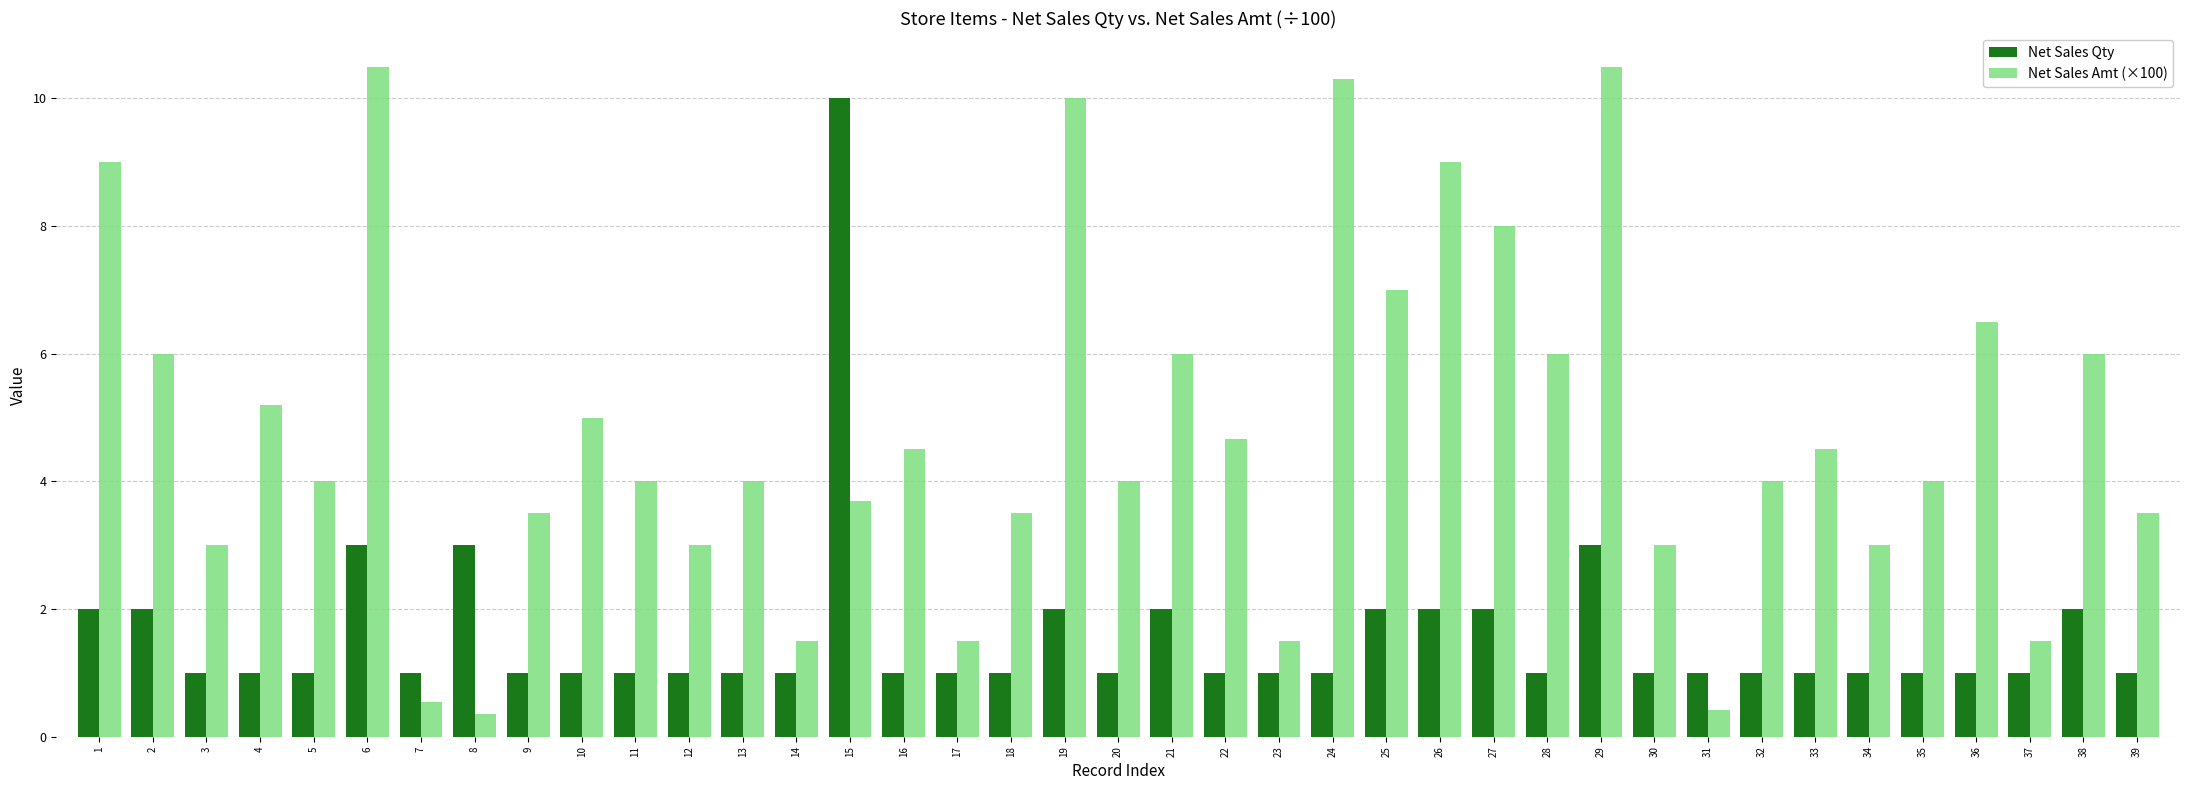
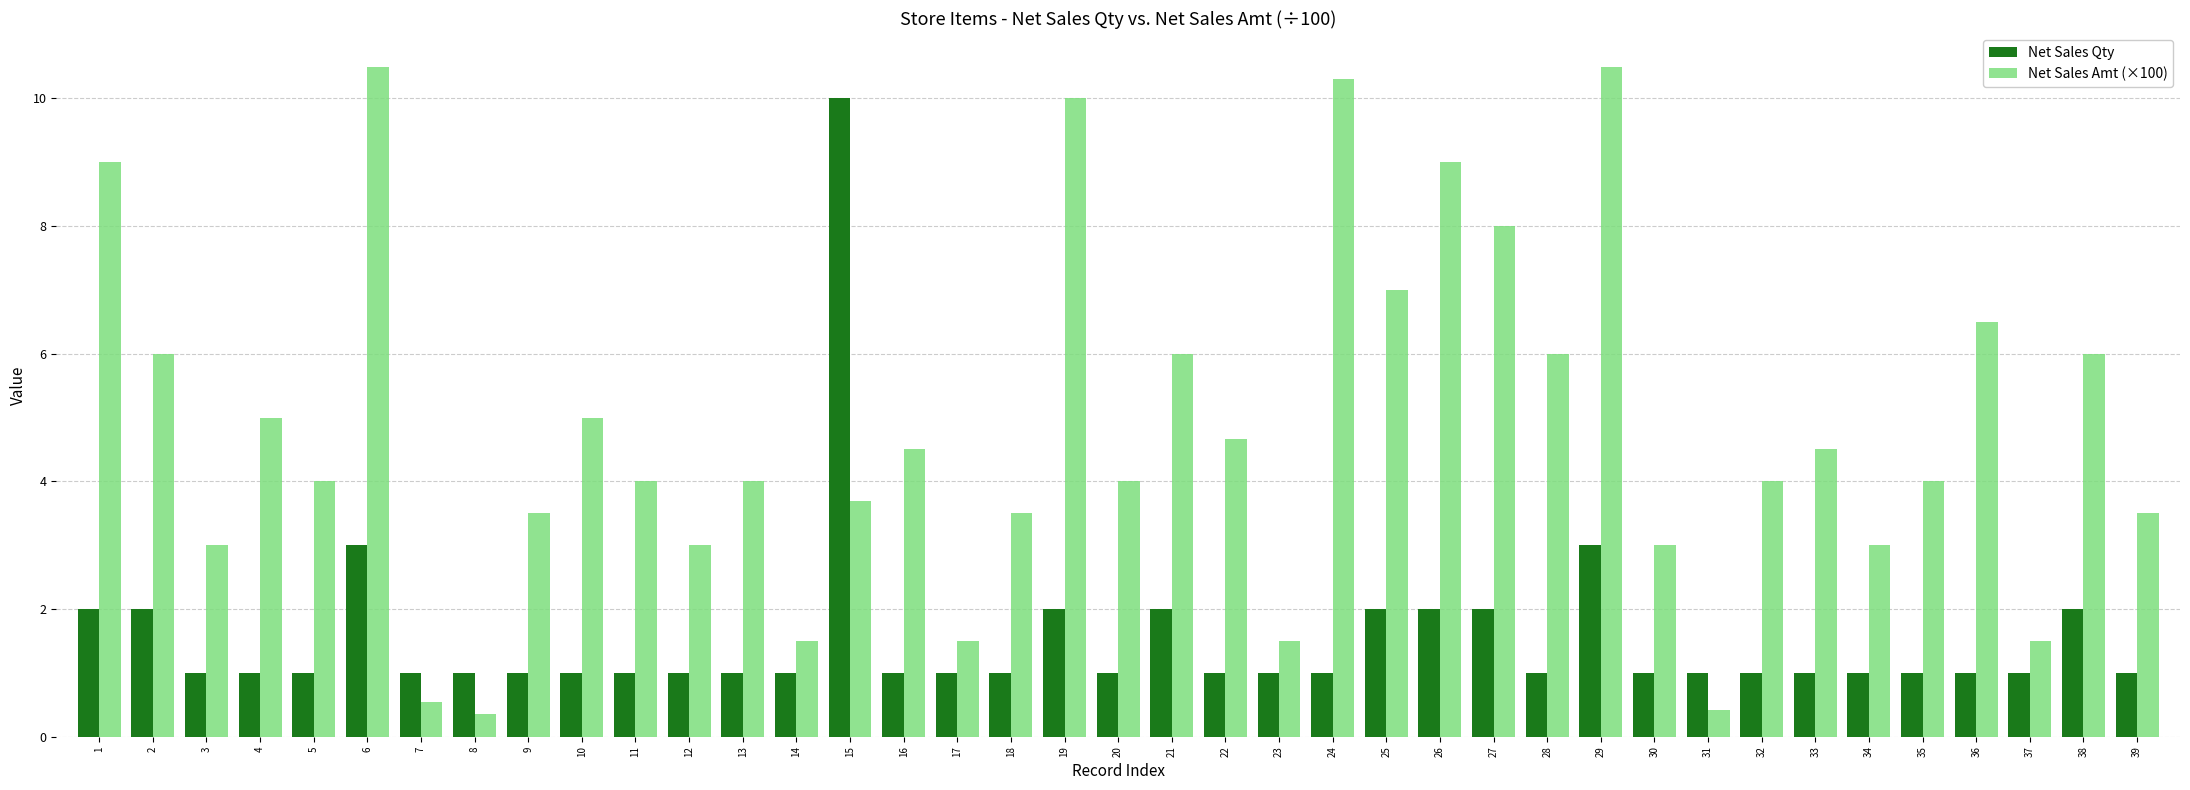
Net Sales Amt (×100), 4: 5.2 -> 5.0
Net Sales Qty, 8: 3 -> 1
